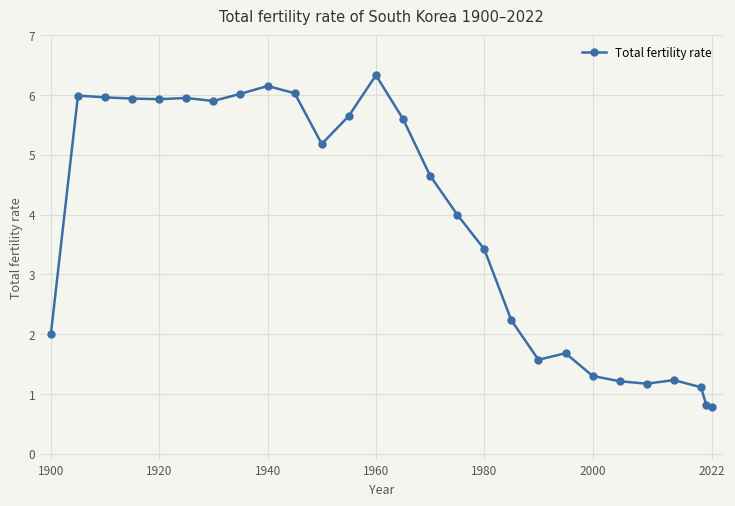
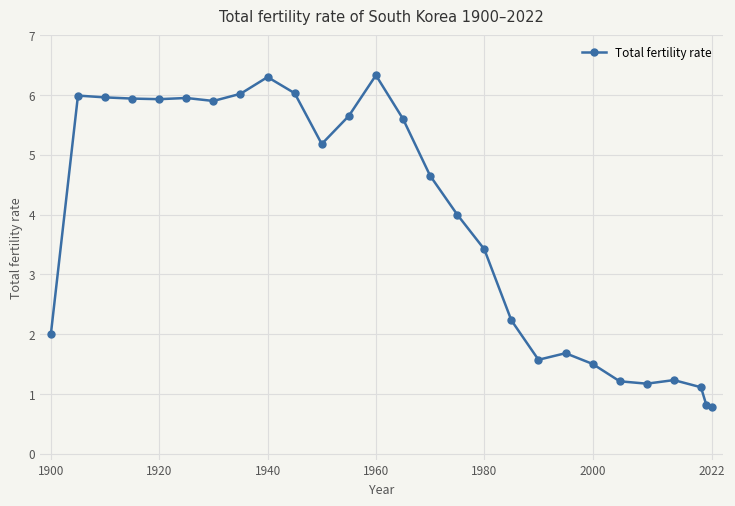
1940: 6.2 -> 6.3
2000: 1.3 -> 1.5
